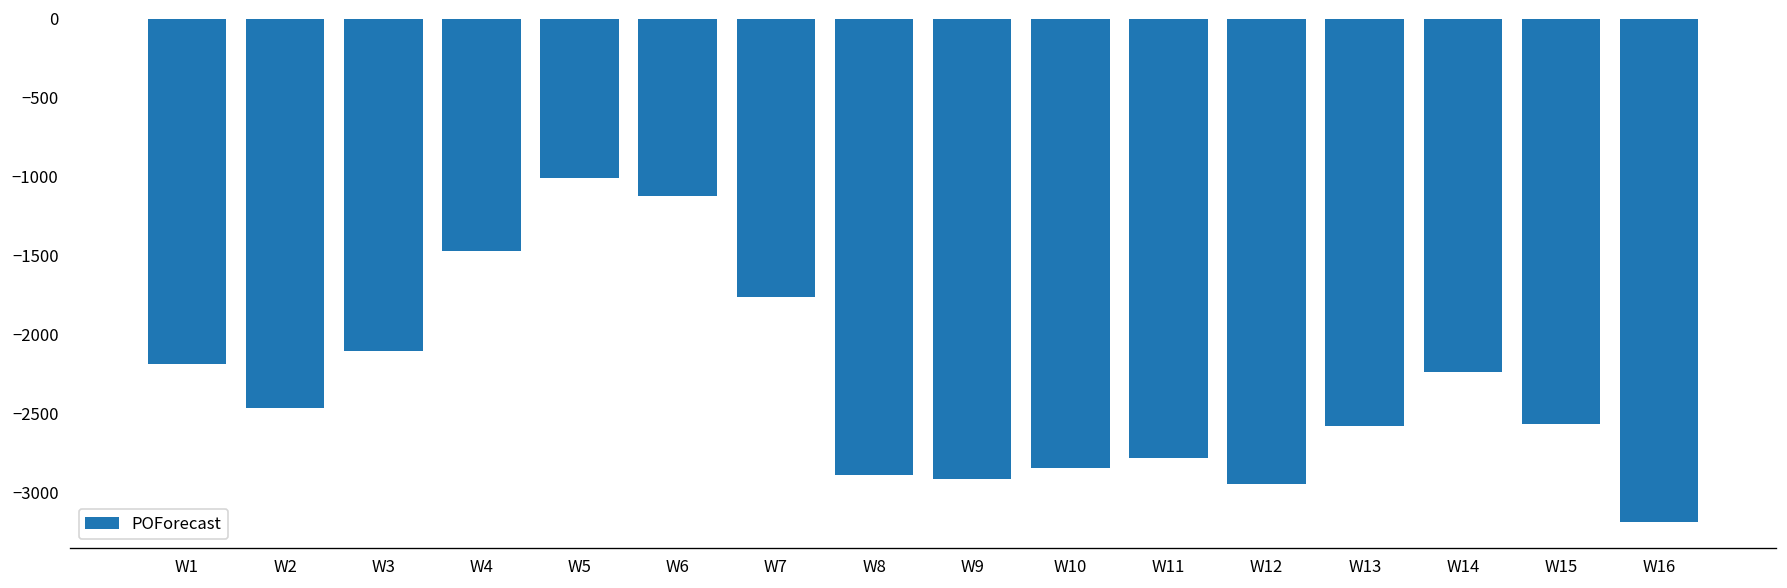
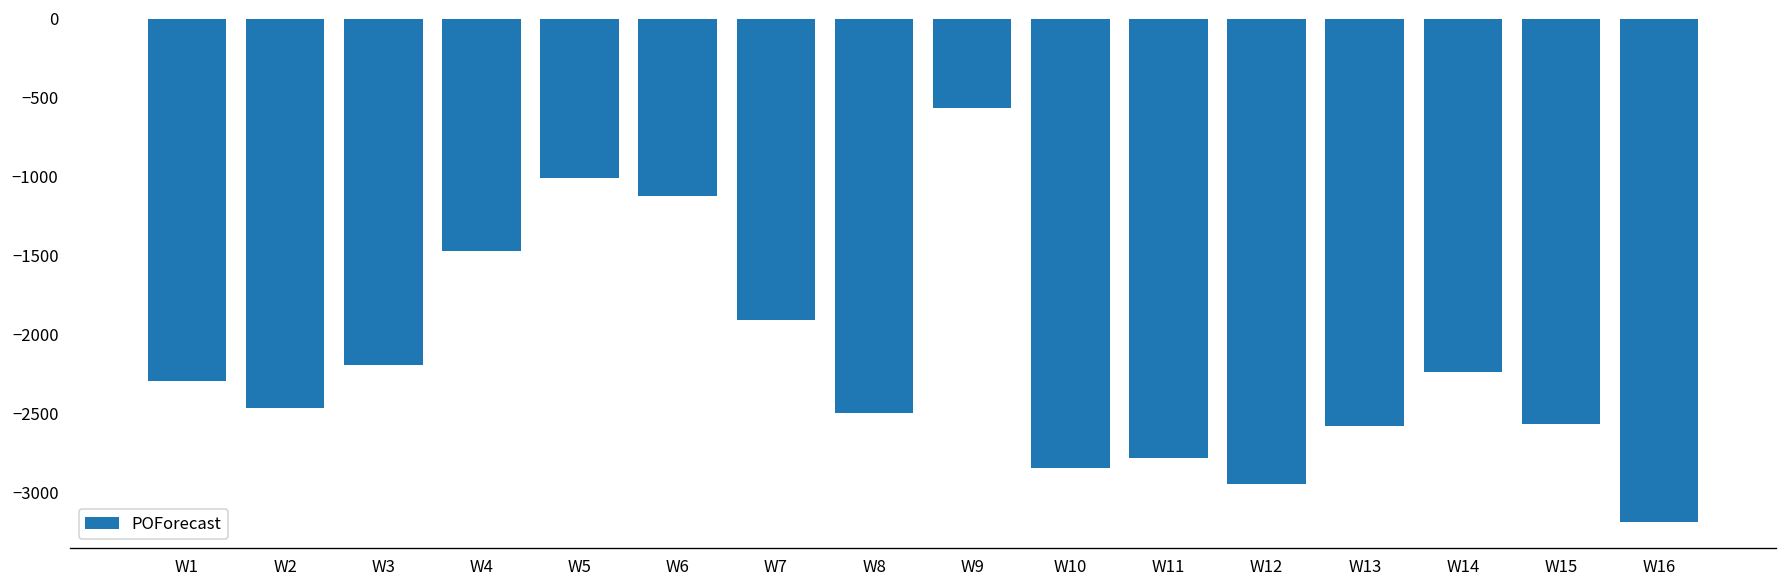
W1: -2180 -> -2290
W3: -2110 -> -2190
W7: -1760 -> -1900
W8: -2890 -> -2500
W9: -2920 -> -560
